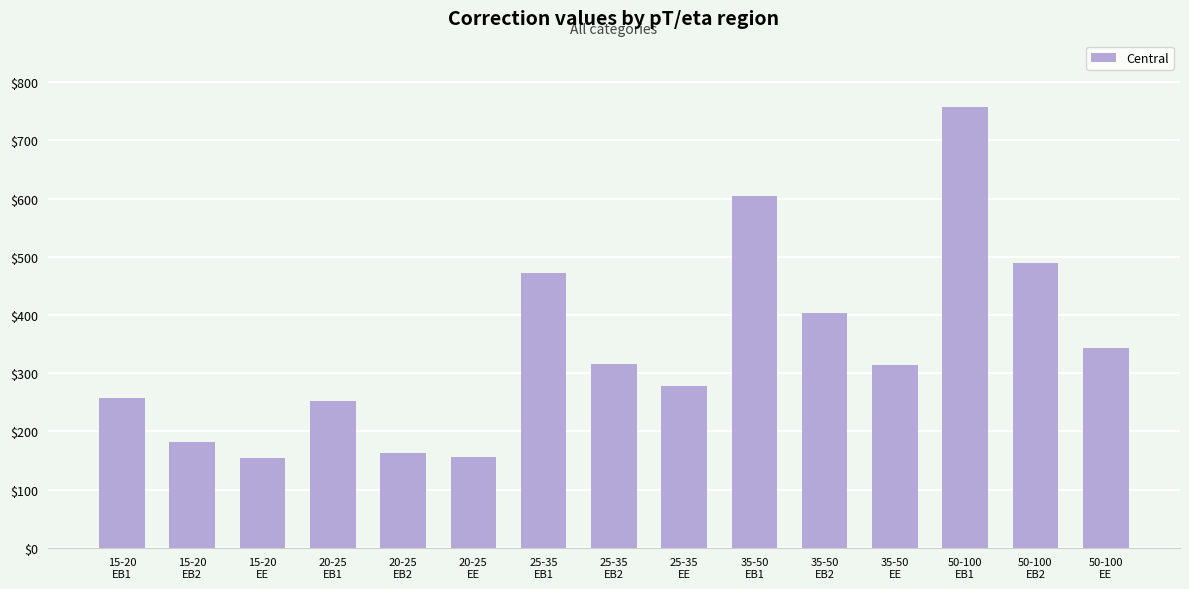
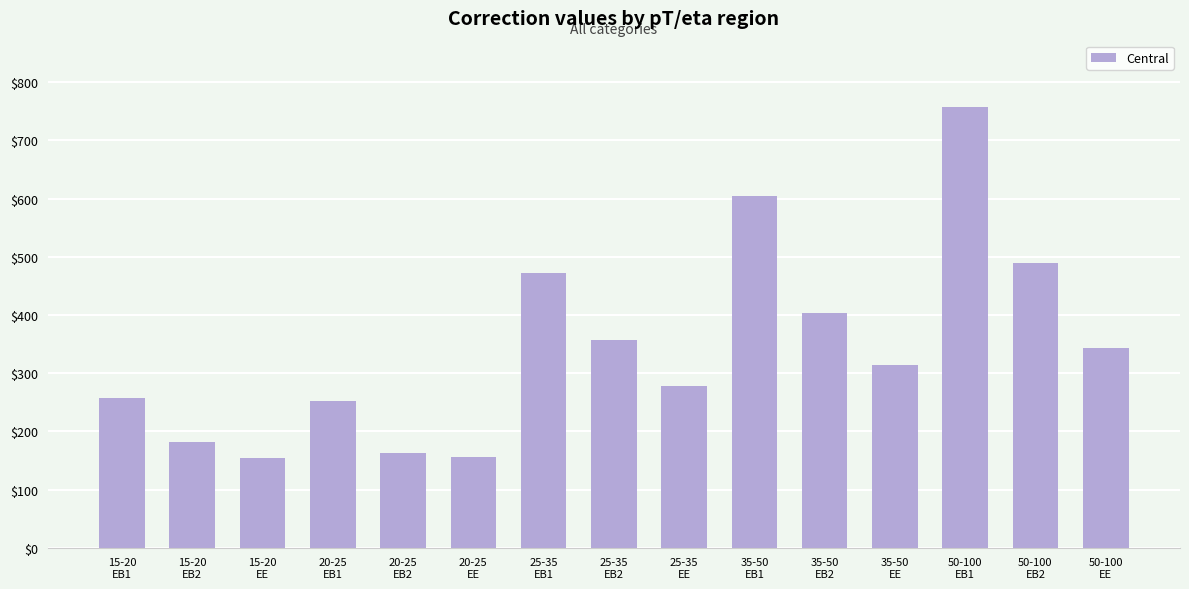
25-35 EB2: $320 -> $360
